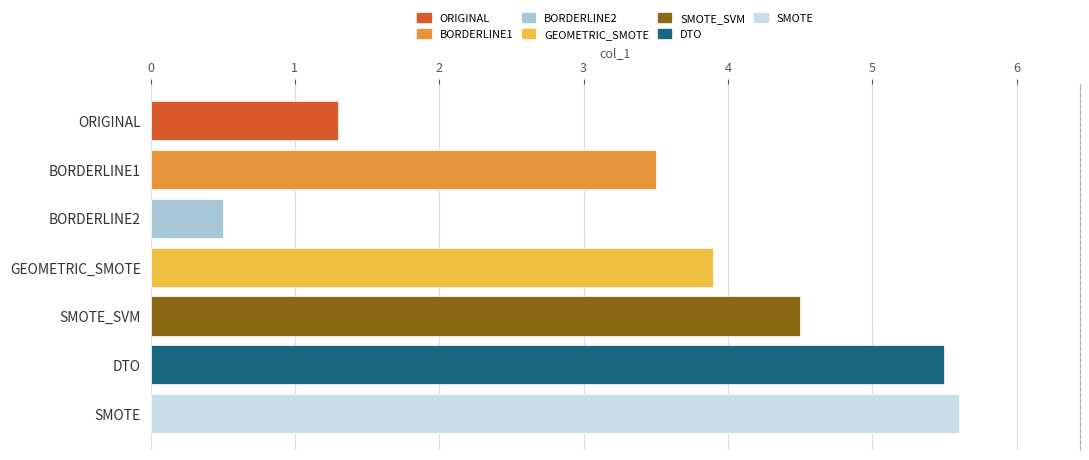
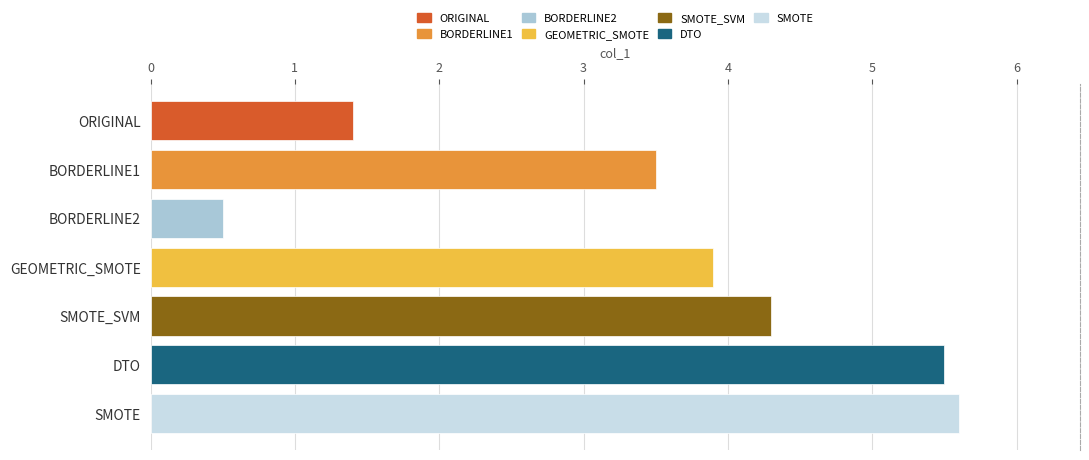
ORIGINAL: 1.3 -> 1.4
SMOTE_SVM: 4.5 -> 4.3
